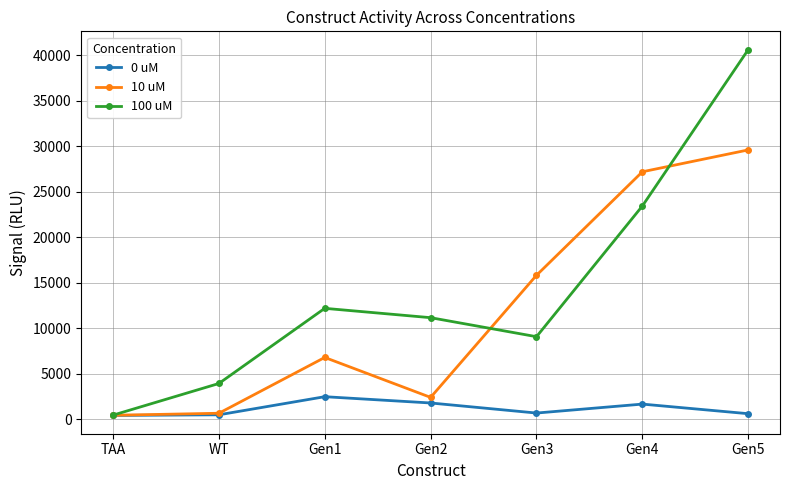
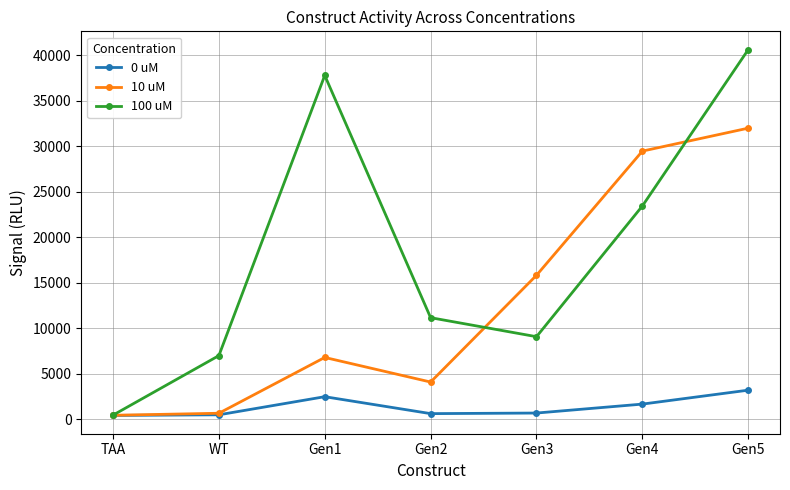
100 uM, WT: 4000 -> 7000
100 uM, Gen1: 12000 -> 38000
0 uM, Gen2: 2000 -> 1000
10 uM, Gen2: 2000 -> 4000
10 uM, Gen4: 27000 -> 29000
0 uM, Gen5: 1000 -> 3000
10 uM, Gen5: 30000 -> 32000
